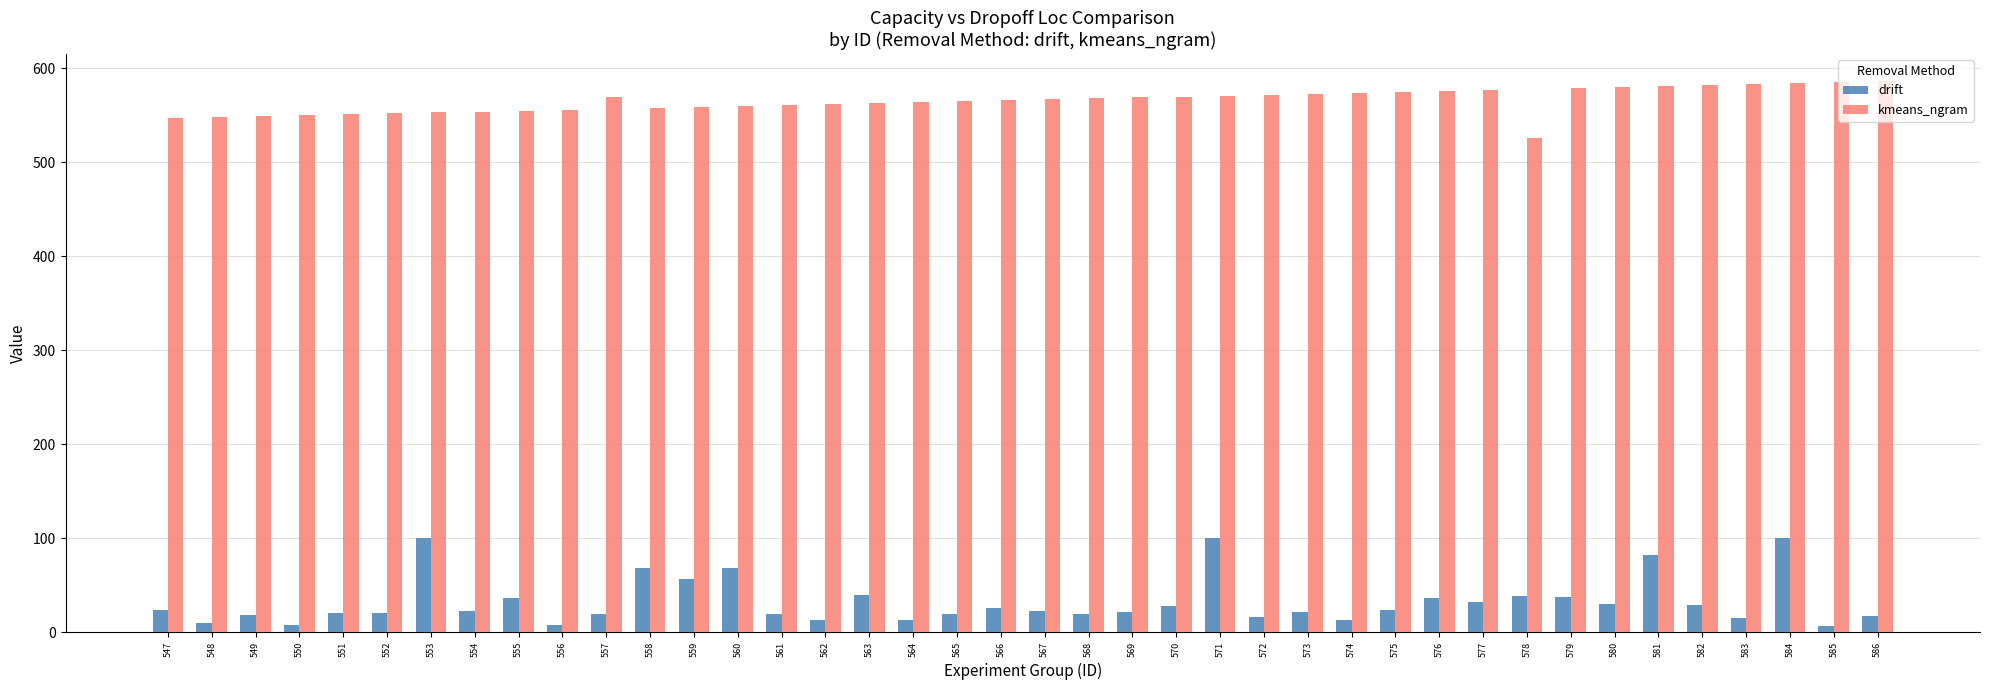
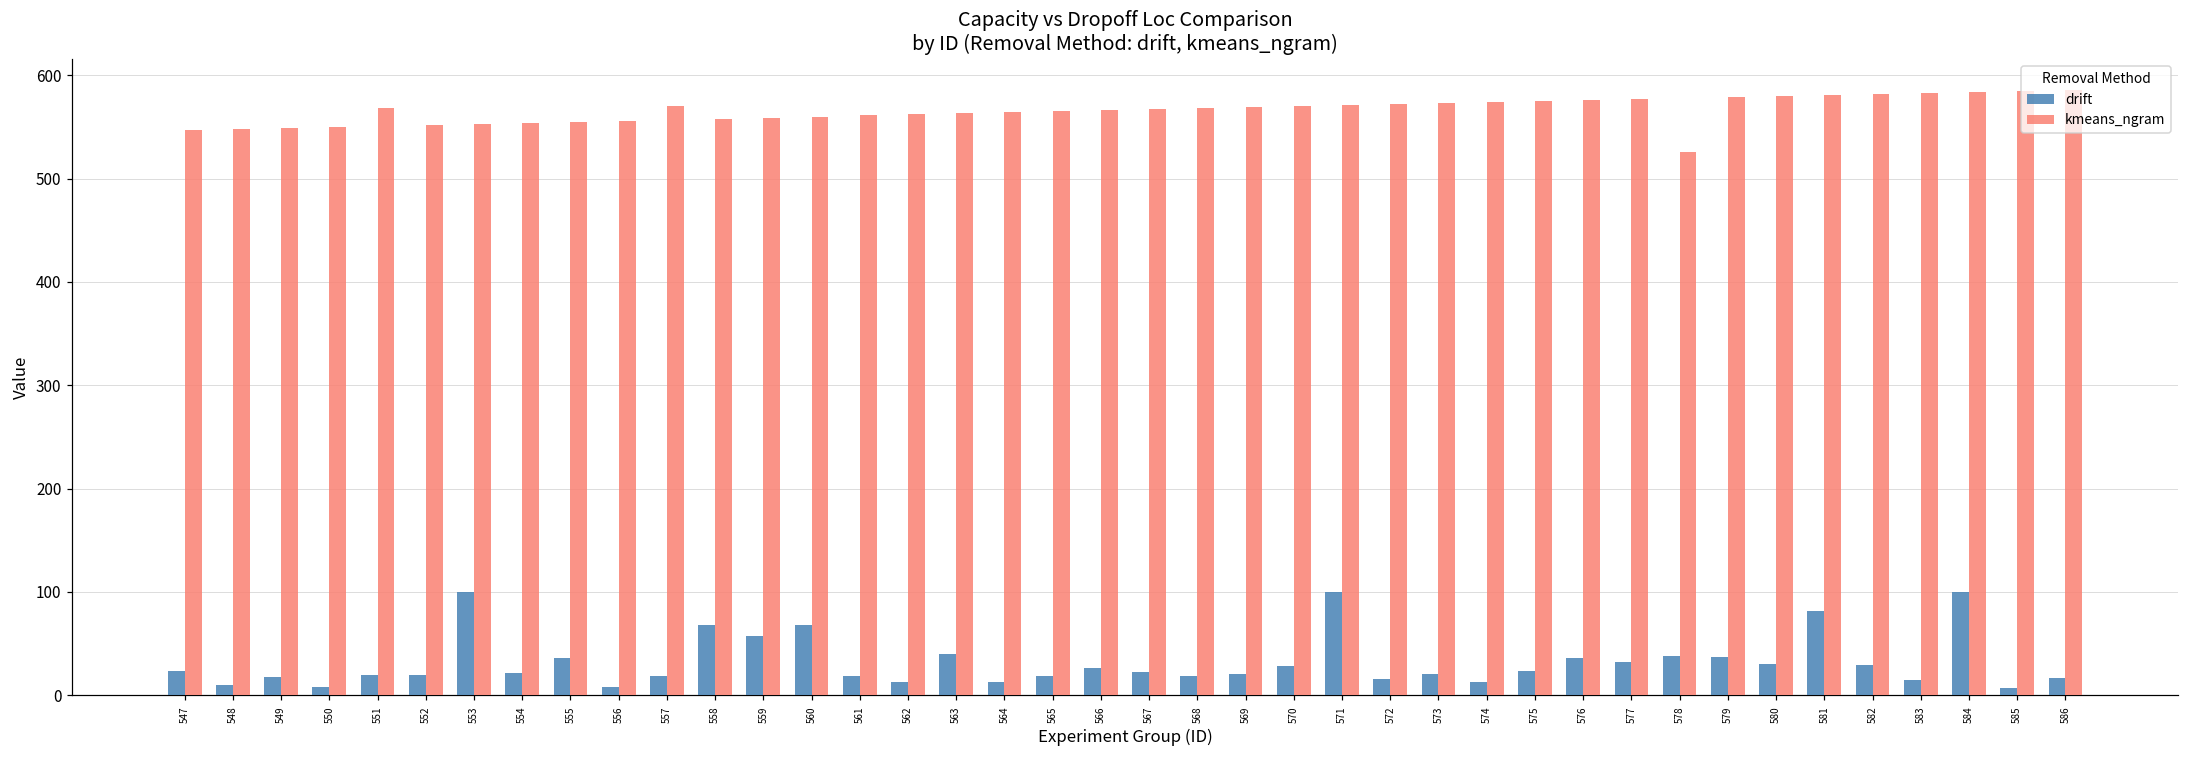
kmeans_ngram, 551: 550 -> 570
